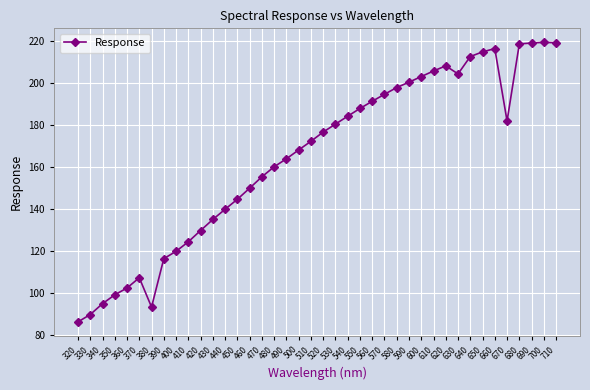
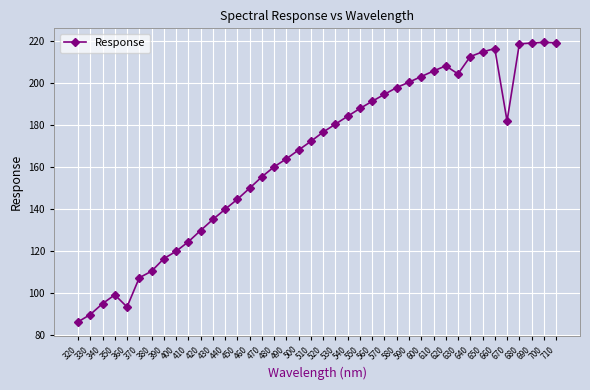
360: 102 -> 93
380: 93 -> 110
